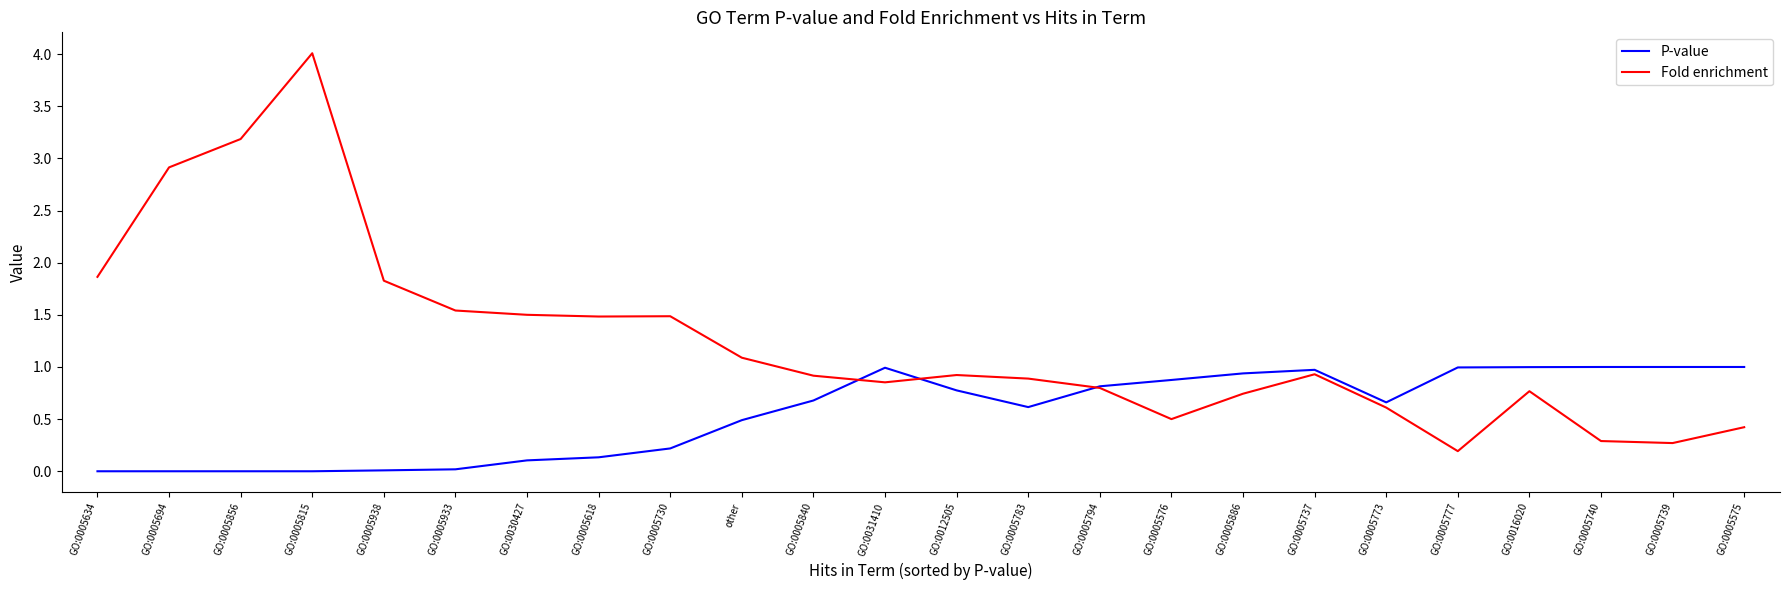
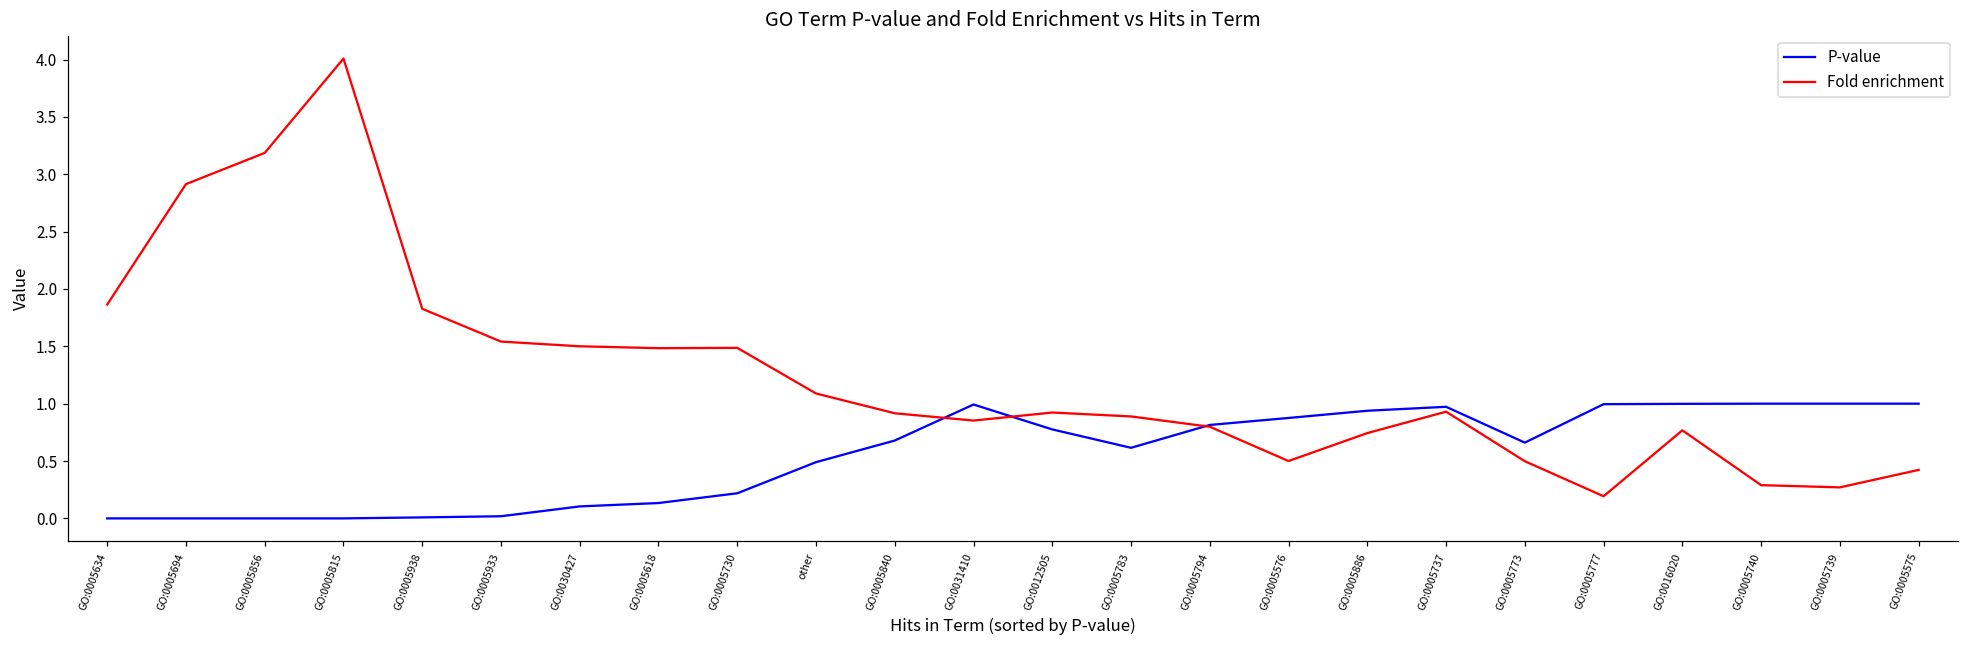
Fold enrichment, GO:0005773: 0.61 -> 0.50
